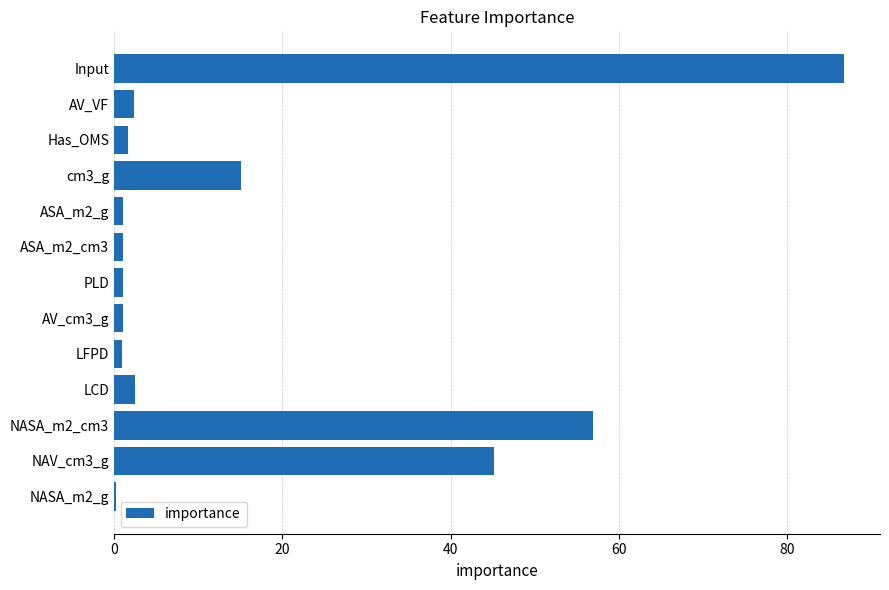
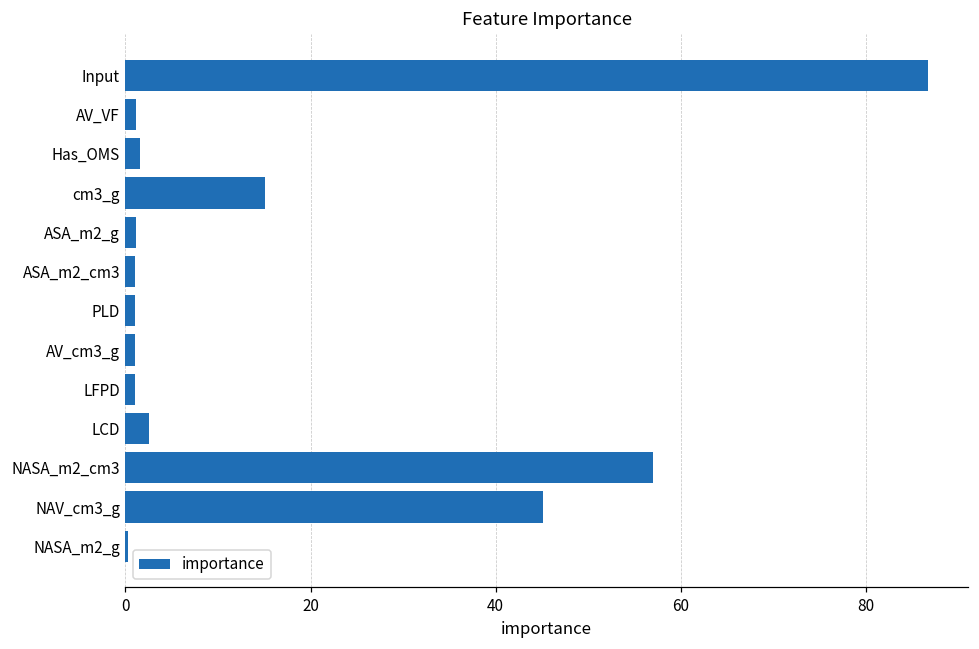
AV_VF: 2 -> 1
